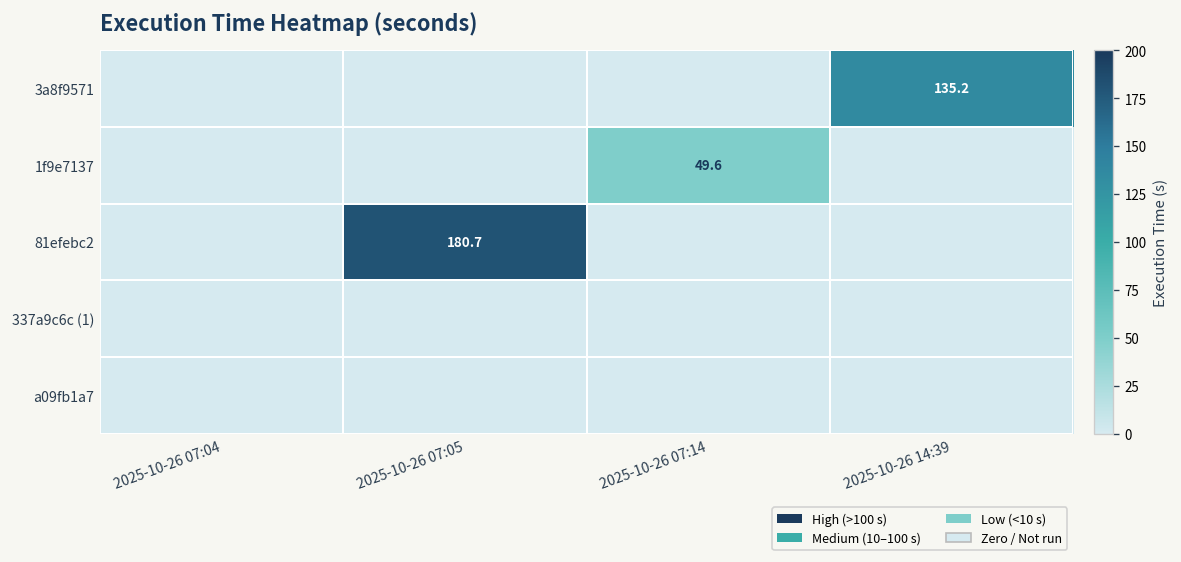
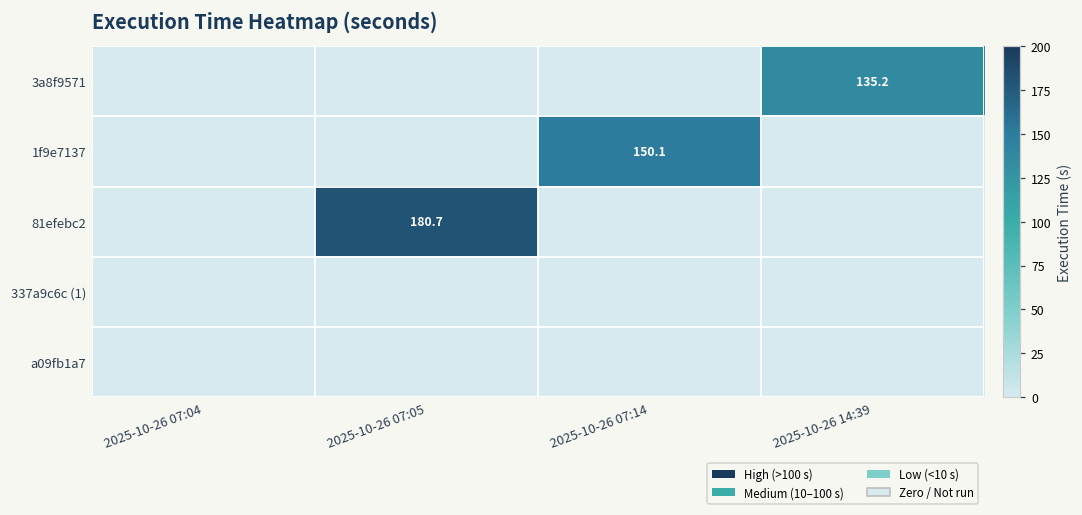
1f9e7137, 2025-10-26 07:14: 49.6 -> 150.1
